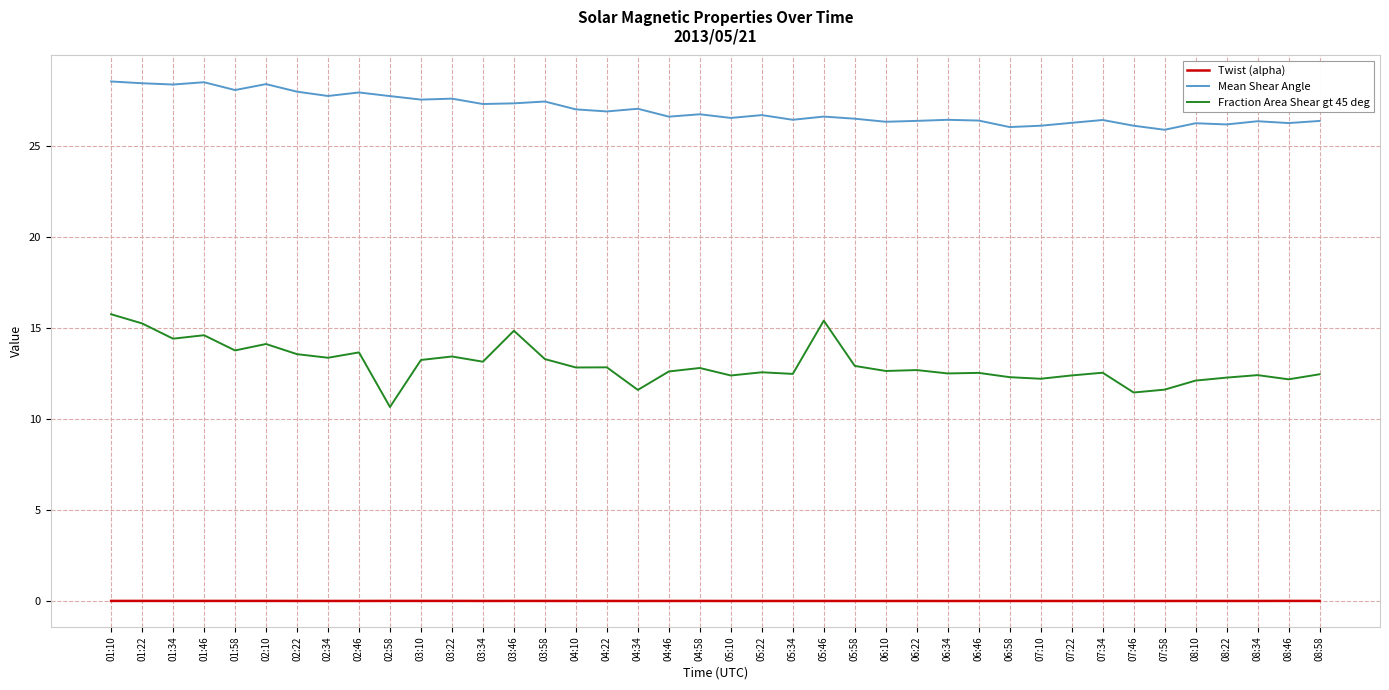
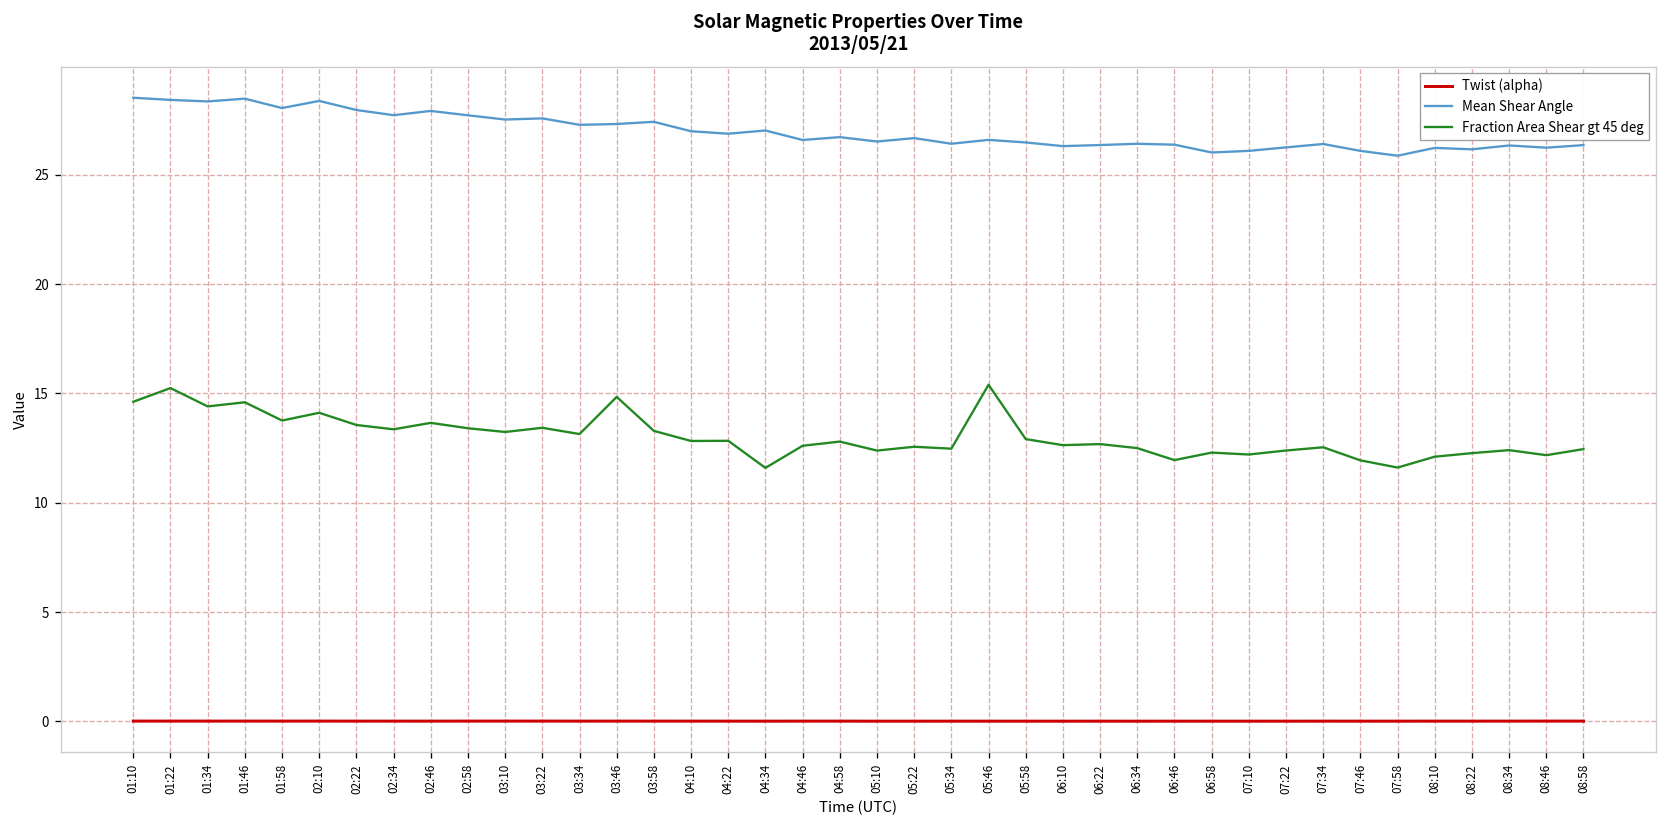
Fraction Area Shear gt 45 deg, 01:10: 15.8 -> 14.6
Fraction Area Shear gt 45 deg, 02:58: 10.7 -> 13.4
Fraction Area Shear gt 45 deg, 06:46: 12.5 -> 12.0
Fraction Area Shear gt 45 deg, 07:46: 11.5 -> 11.9
